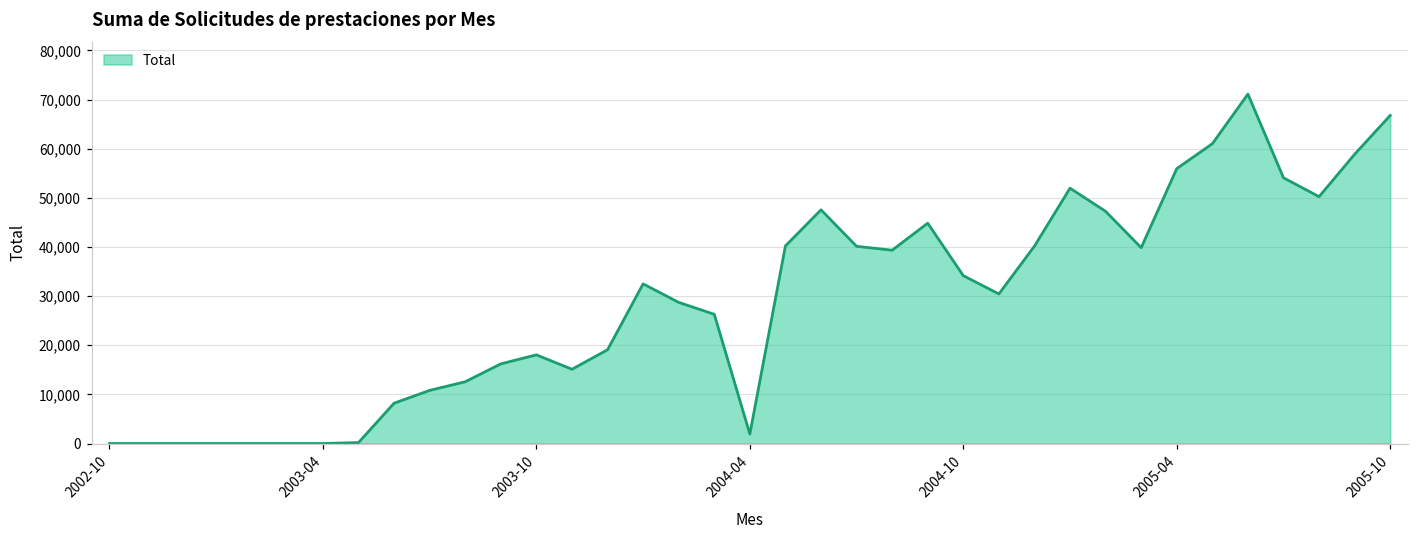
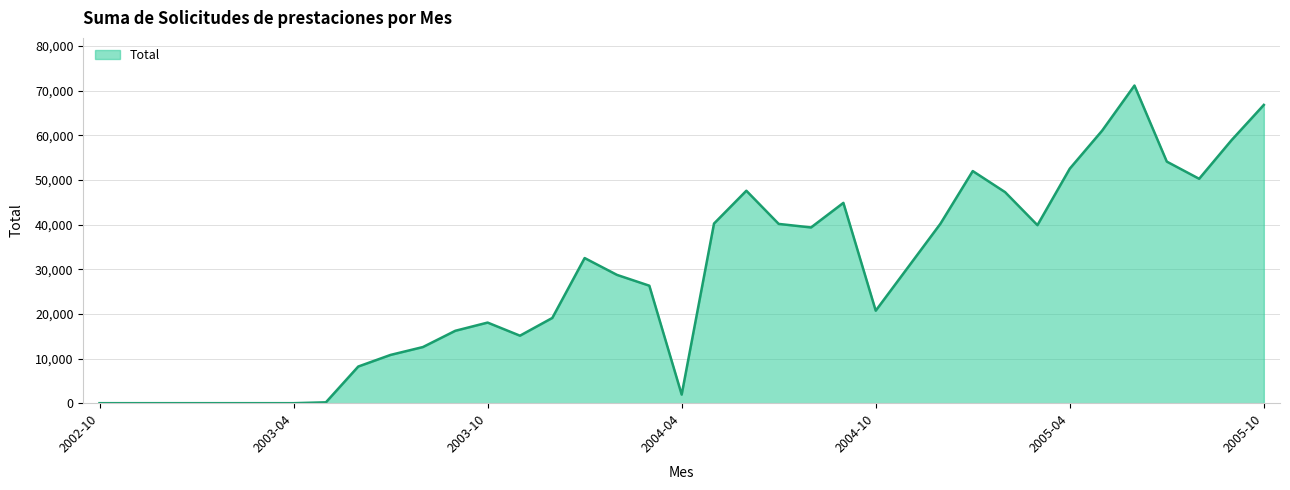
2004-10: 34,000 -> 21,000
2005-04: 56,000 -> 53,000
